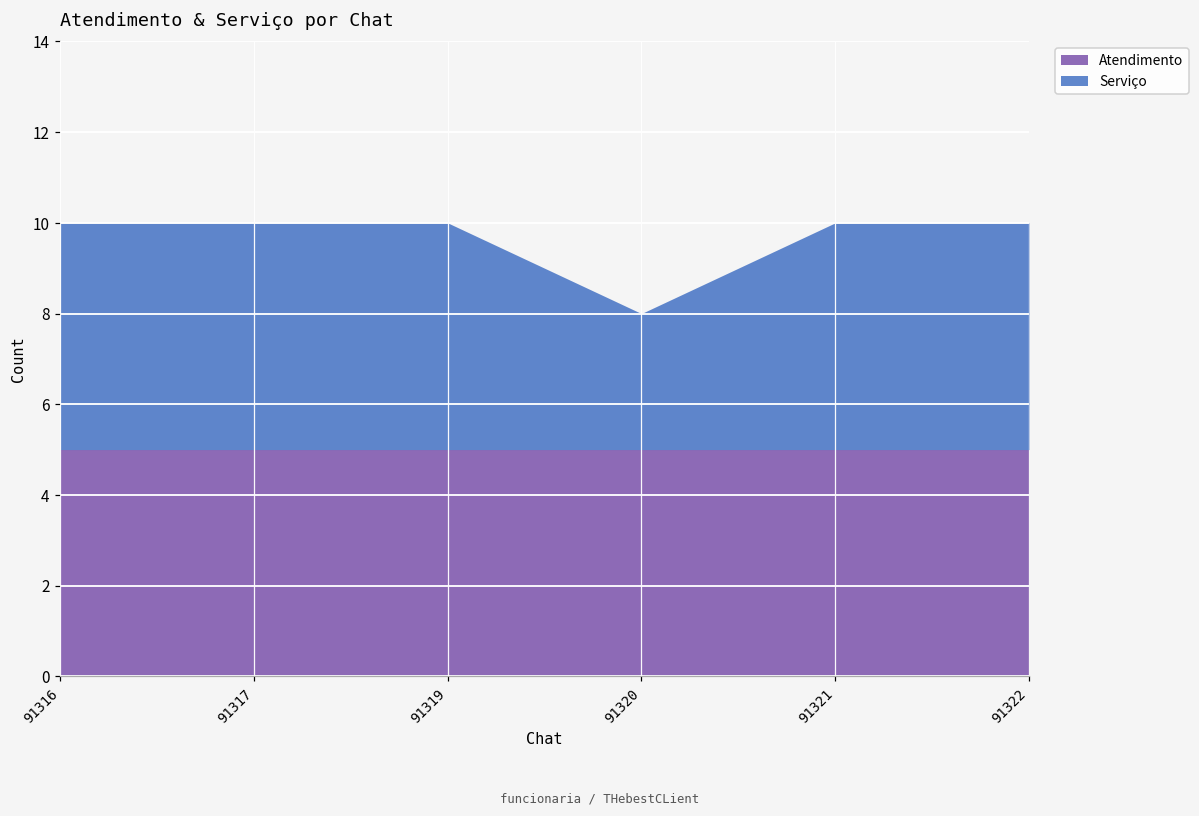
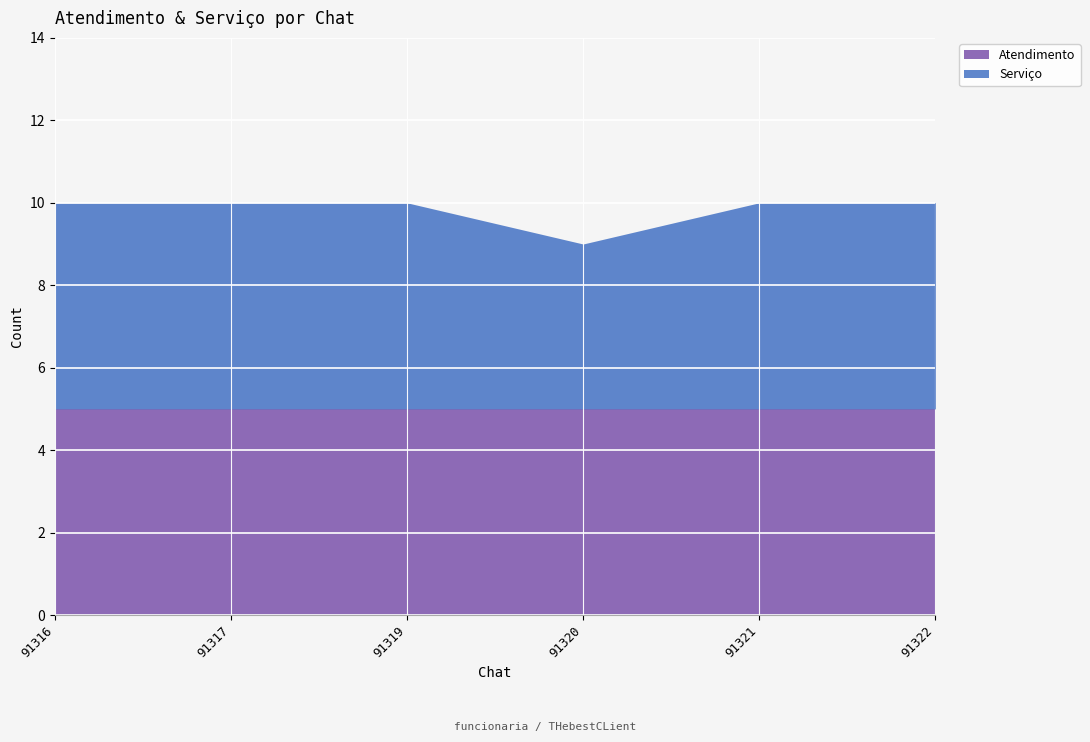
Serviço, 91320: 3 -> 4
